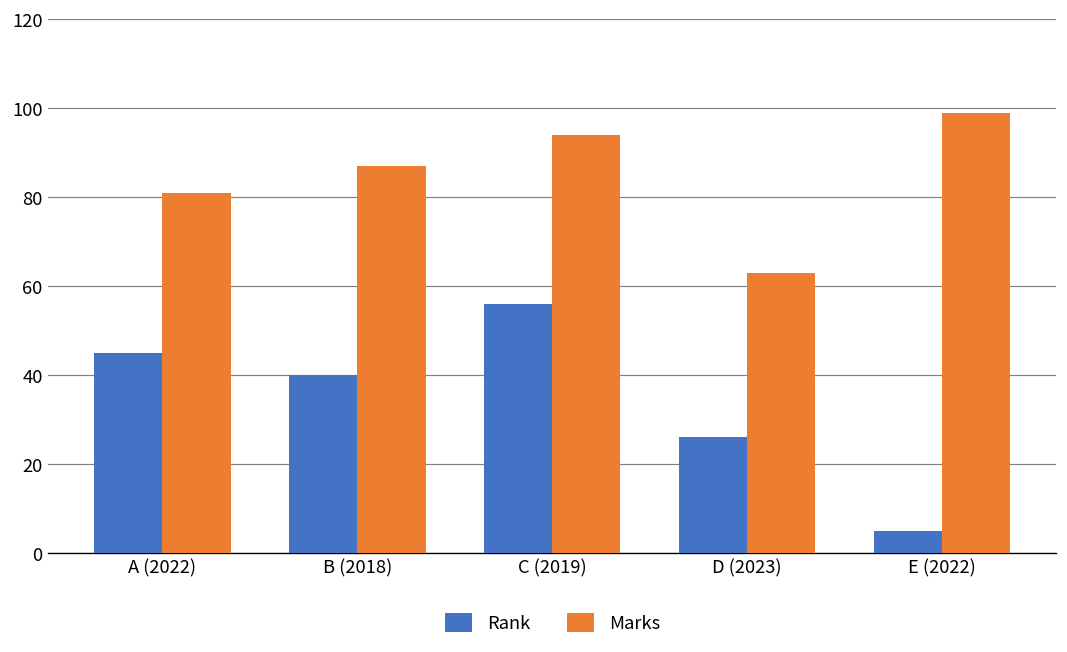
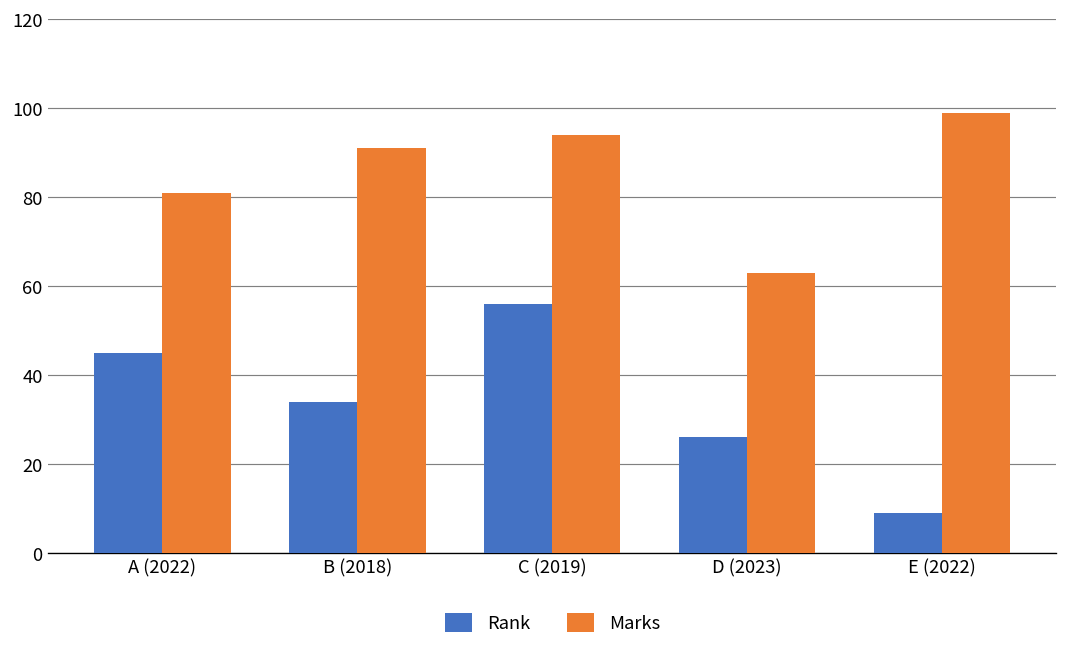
Rank, B (2018): 40 -> 34
Marks, B (2018): 87 -> 91
Rank, E (2022): 5 -> 9
